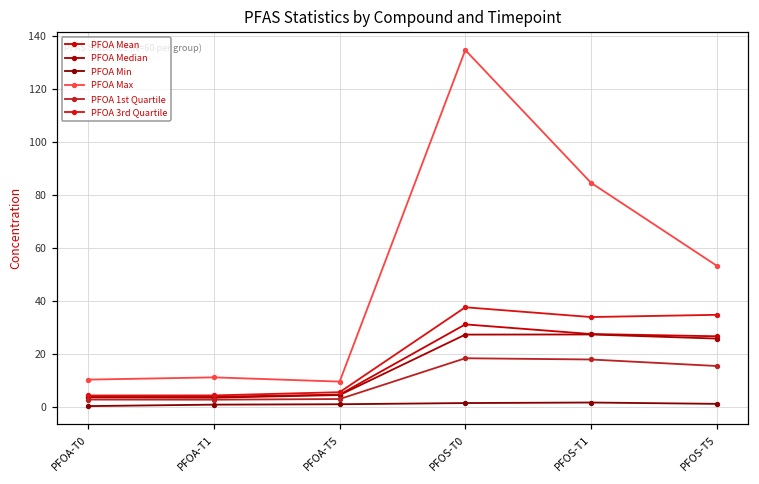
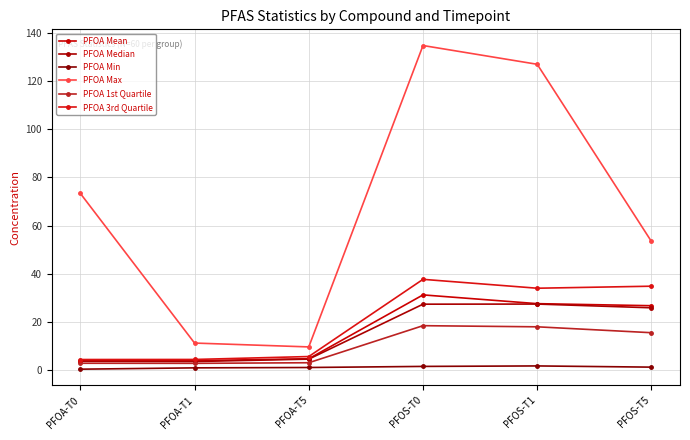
PFOA Max, PFOA-T0: 10 -> 73
PFOA Max, PFOS-T1: 85 -> 127
